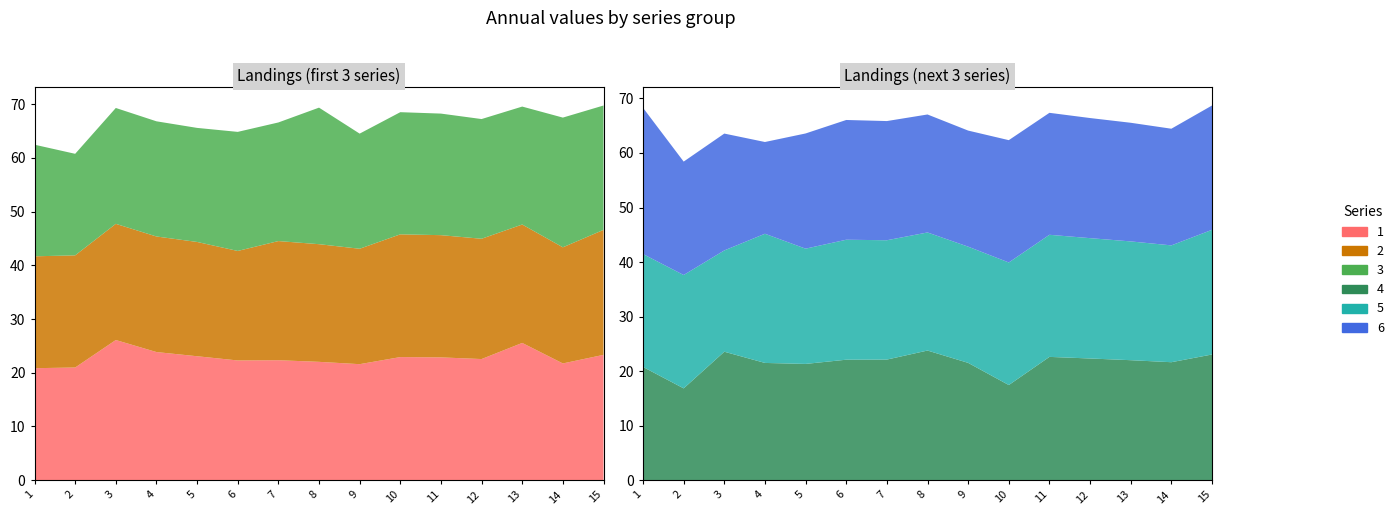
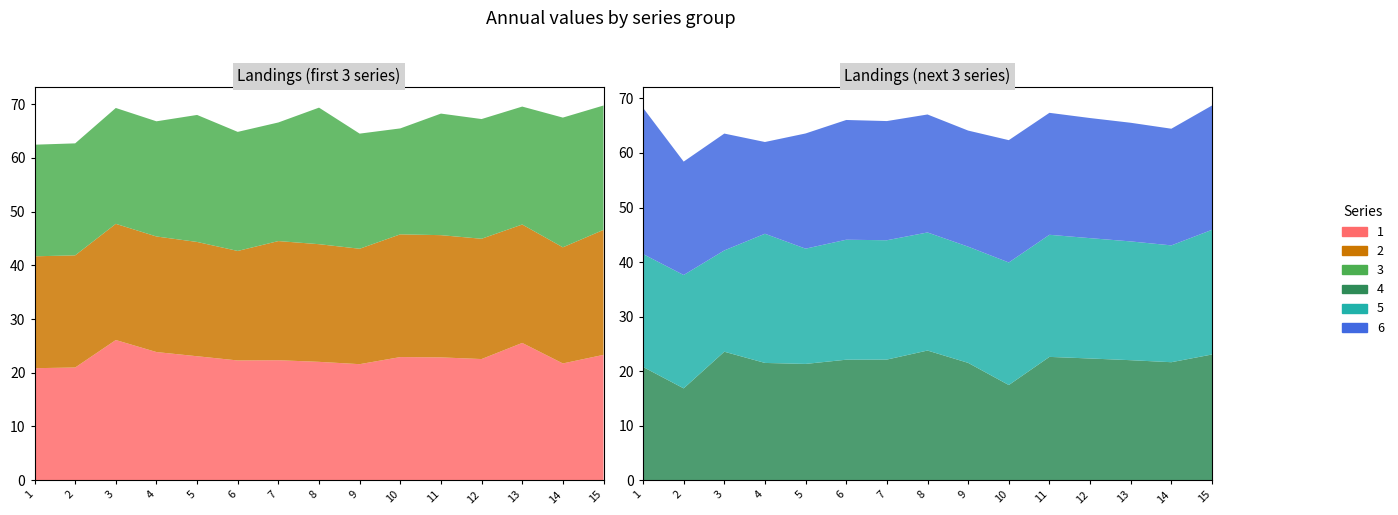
Landings (first 3 series), 3, 2: 19 -> 21
Landings (first 3 series), 3, 5: 21 -> 24
Landings (first 3 series), 3, 10: 23 -> 20
